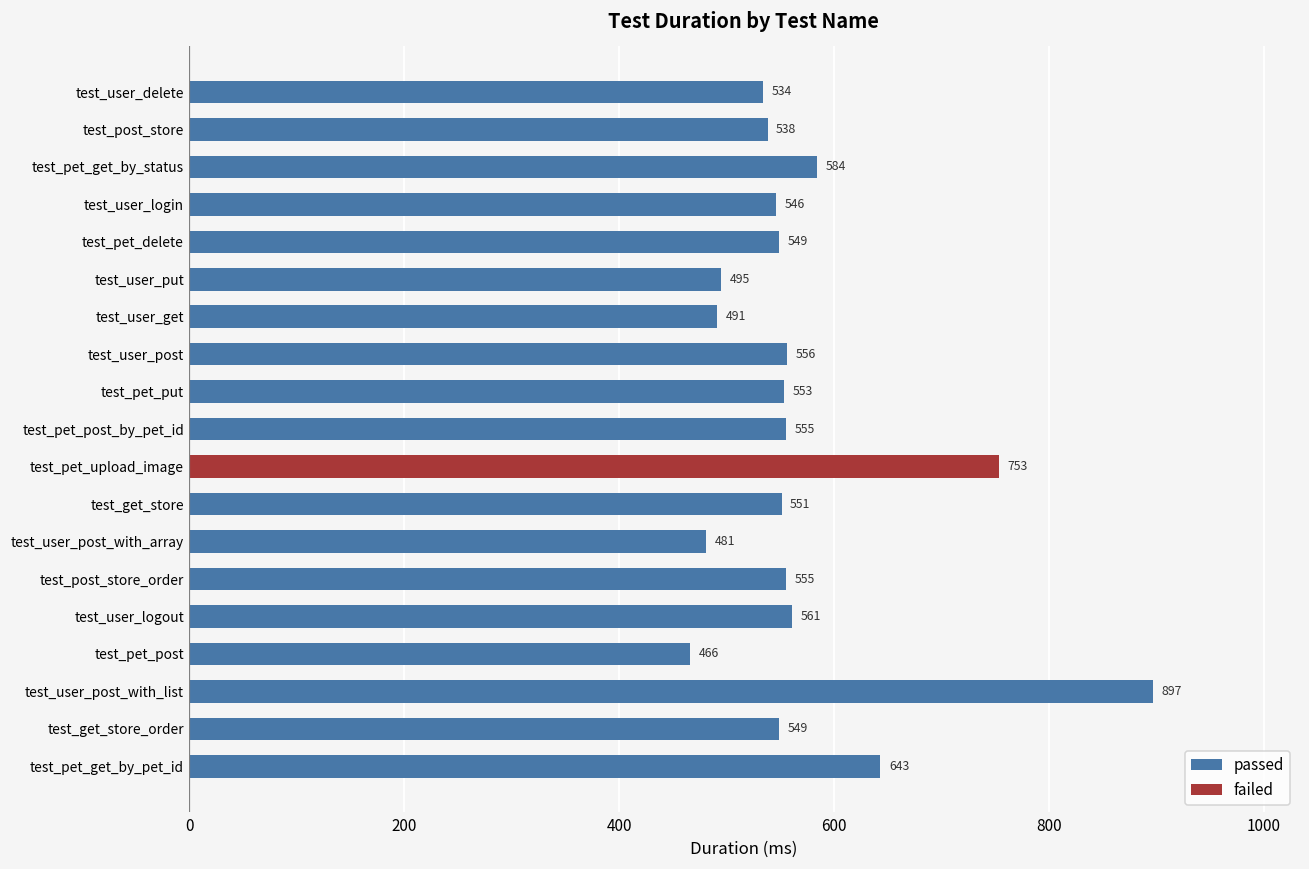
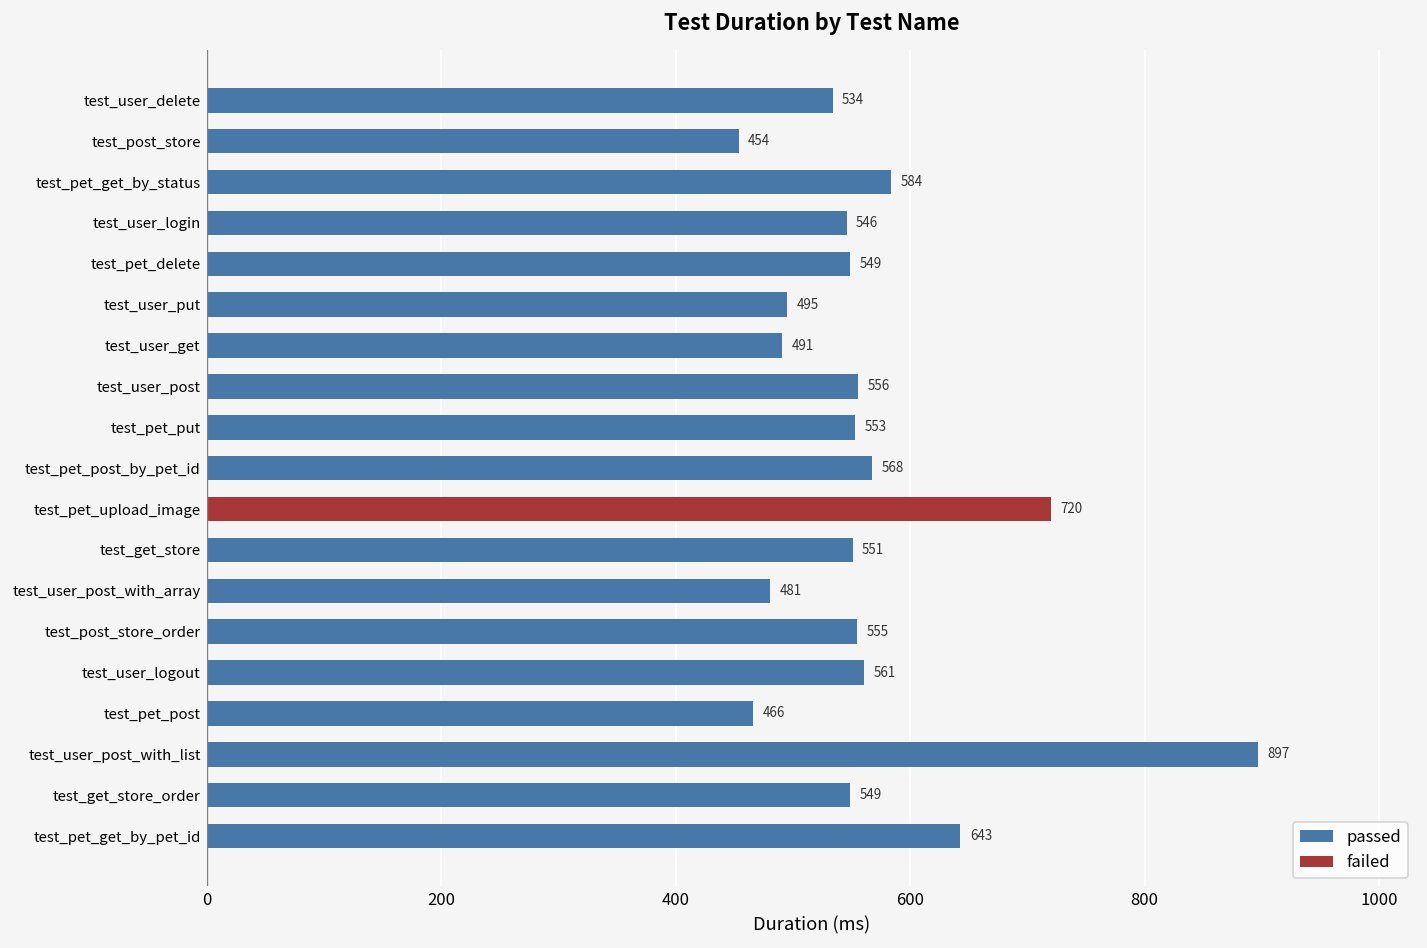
passed, test_post_store: 538 -> 454
passed, test_pet_post_by_pet_id: 555 -> 568
failed, test_pet_upload_image: 753 -> 720
